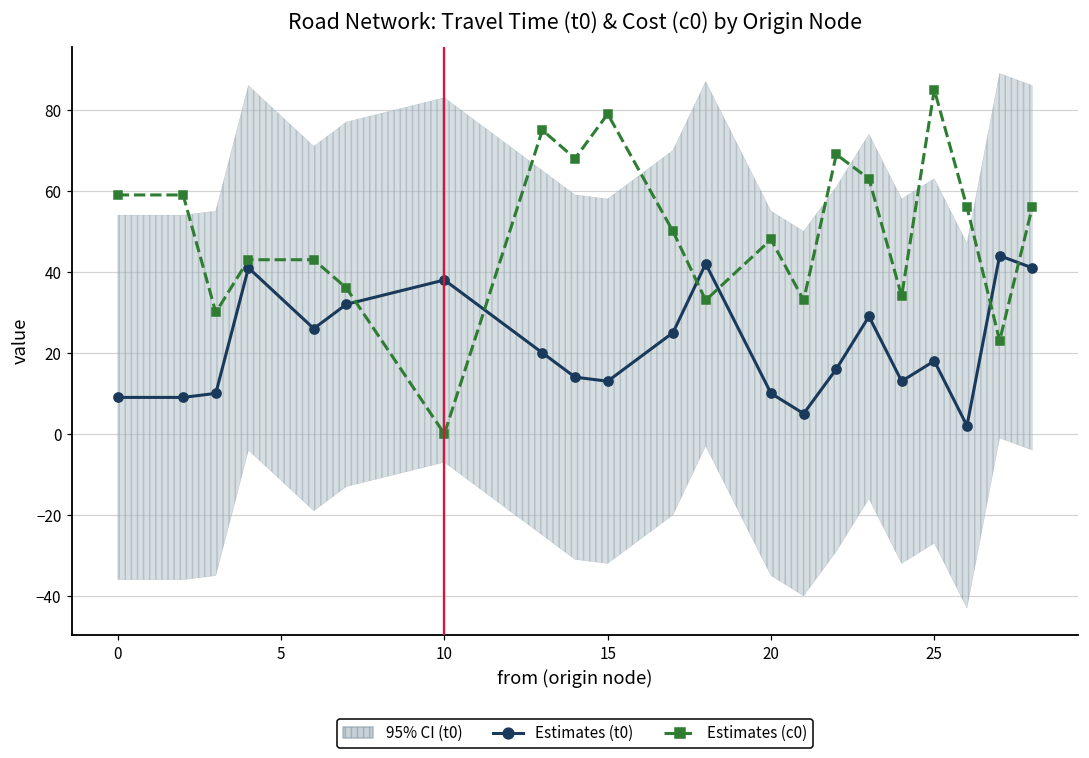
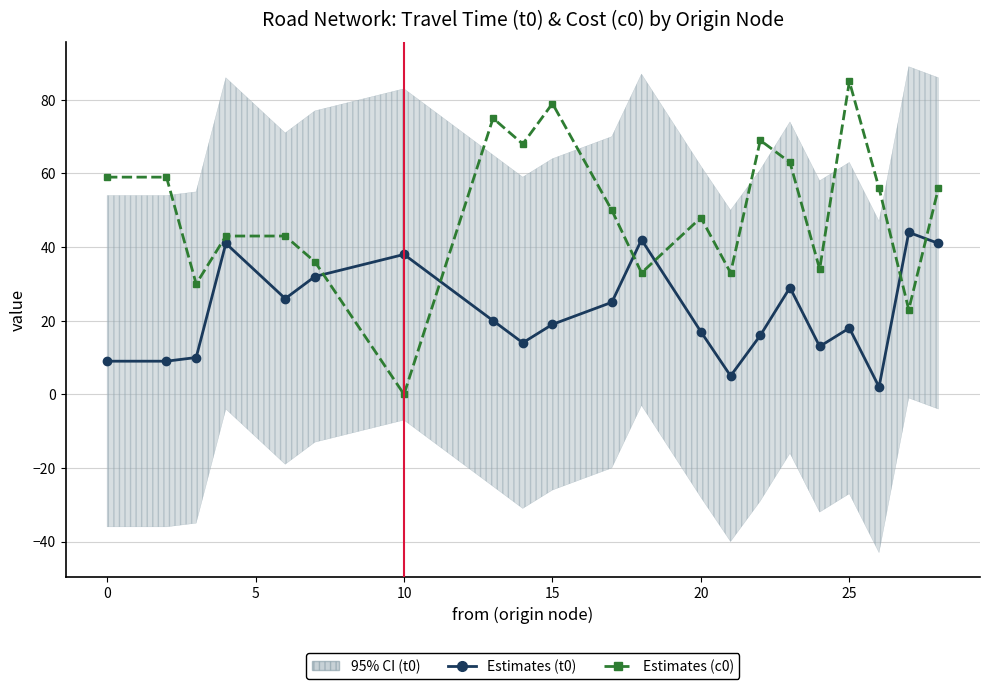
Estimates (t0), 15: 13 -> 19
Estimates (t0), 20: 10 -> 17
